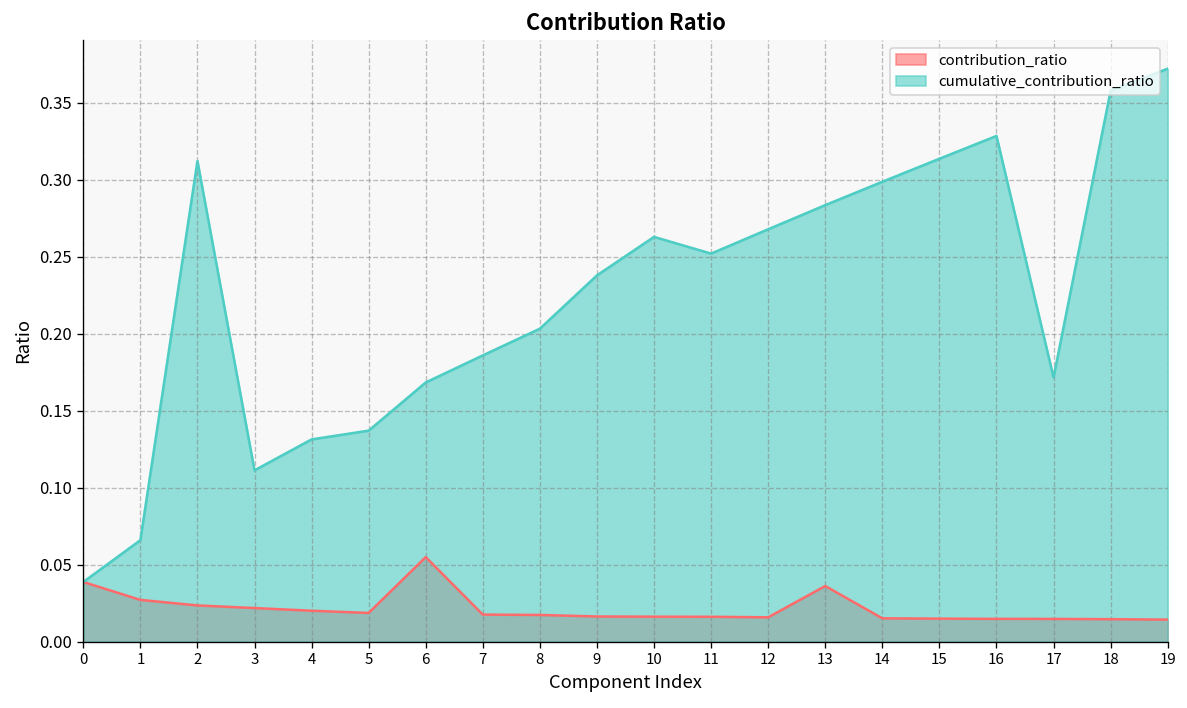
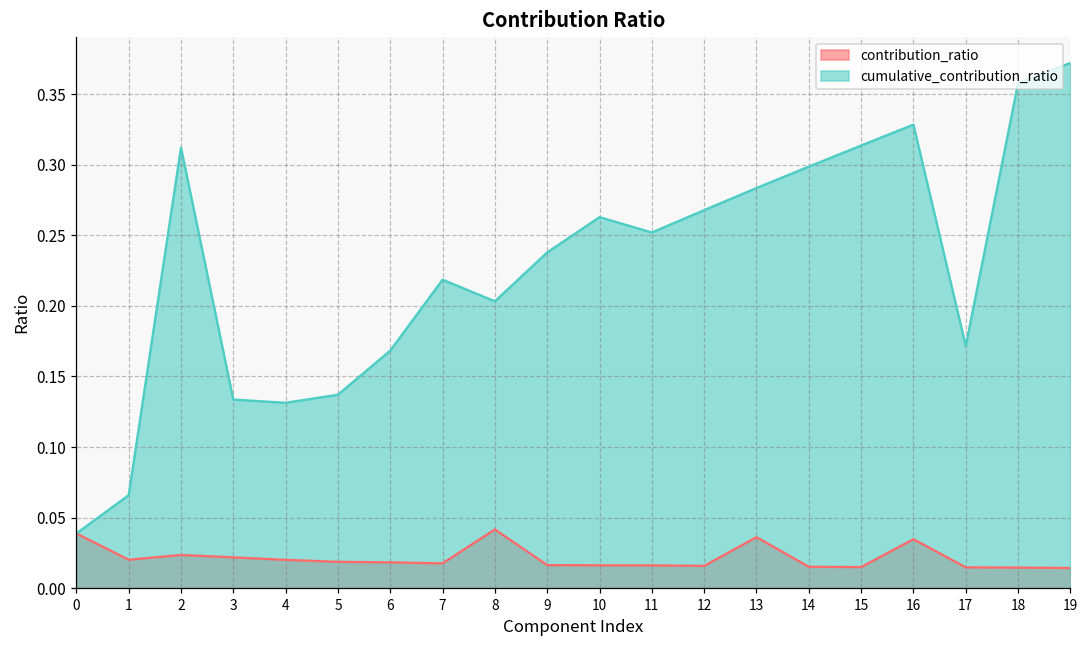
contribution_ratio, 1: 0.027 -> 0.020
cumulative_contribution_ratio, 3: 0.111 -> 0.134
contribution_ratio, 6: 0.055 -> 0.018
cumulative_contribution_ratio, 7: 0.186 -> 0.219
contribution_ratio, 8: 0.017 -> 0.042
contribution_ratio, 16: 0.015 -> 0.035
